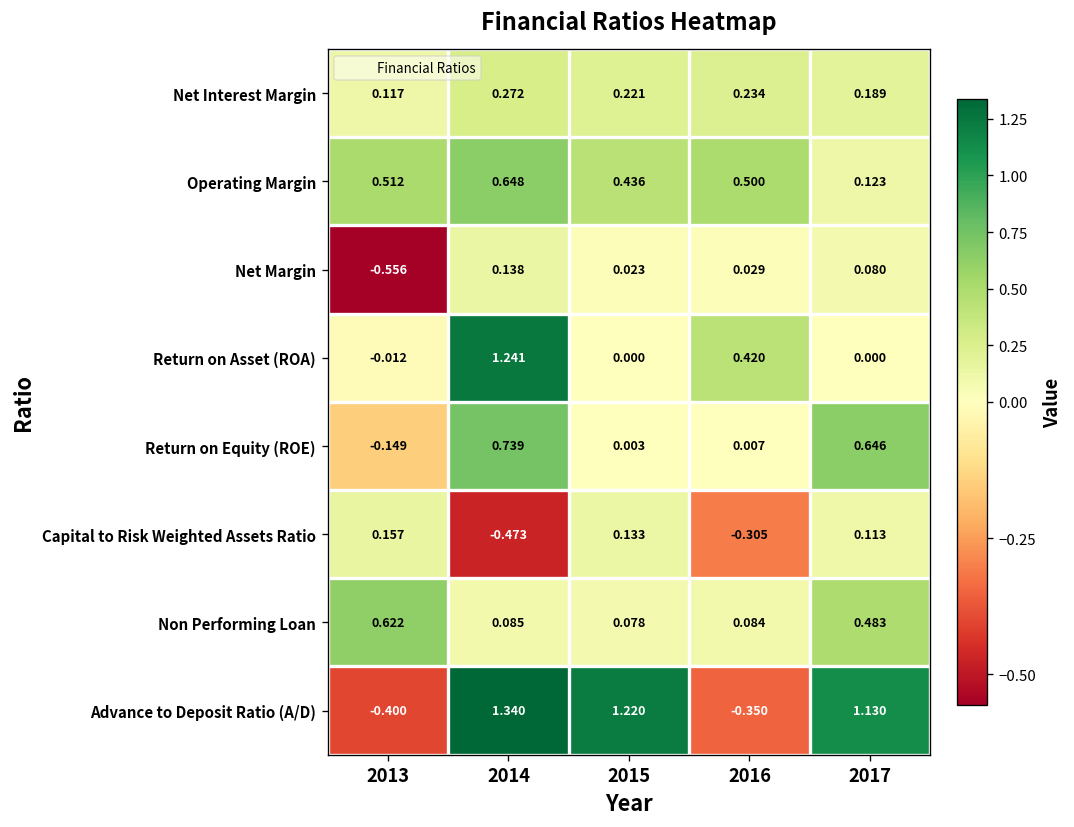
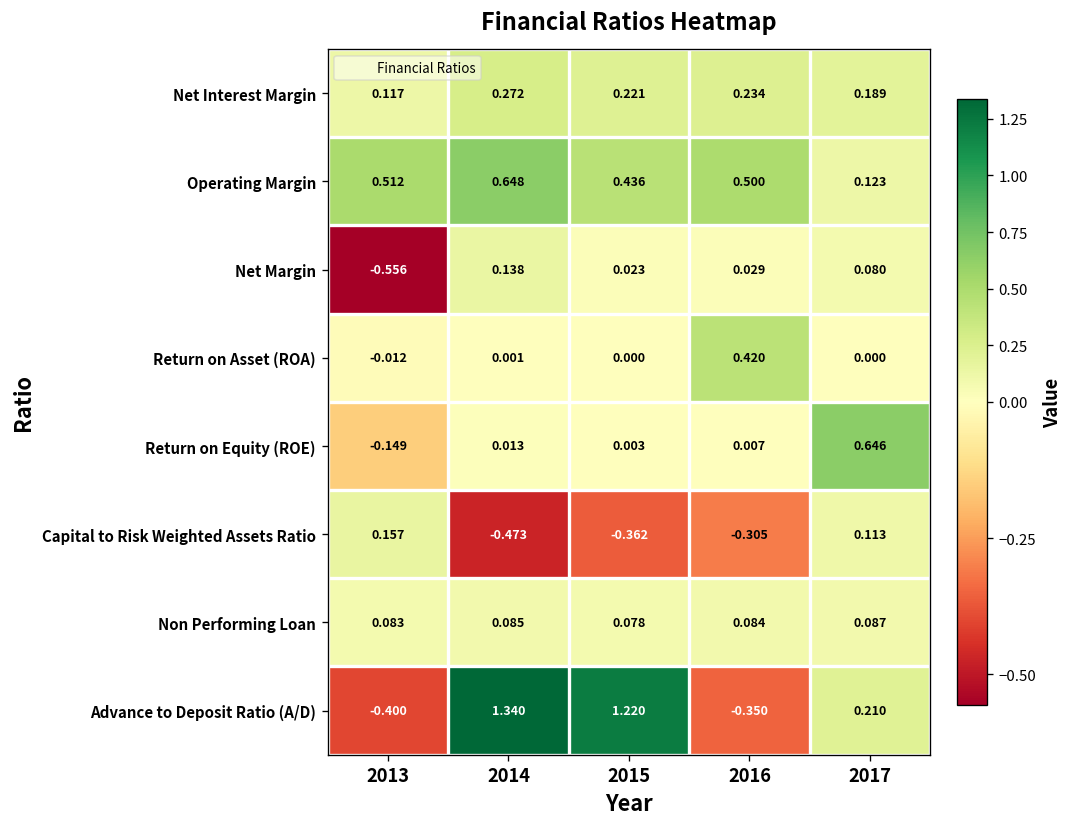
Return on Asset (ROA), 2014: 1.241 -> 0.001
Return on Equity (ROE), 2014: 0.739 -> 0.013
Capital to Risk Weighted Assets Ratio, 2015: 0.133 -> -0.362
Non Performing Loan, 2013: 0.622 -> 0.083
Non Performing Loan, 2017: 0.483 -> 0.087
Advance to Deposit Ratio (A/D), 2017: 1.130 -> 0.210
